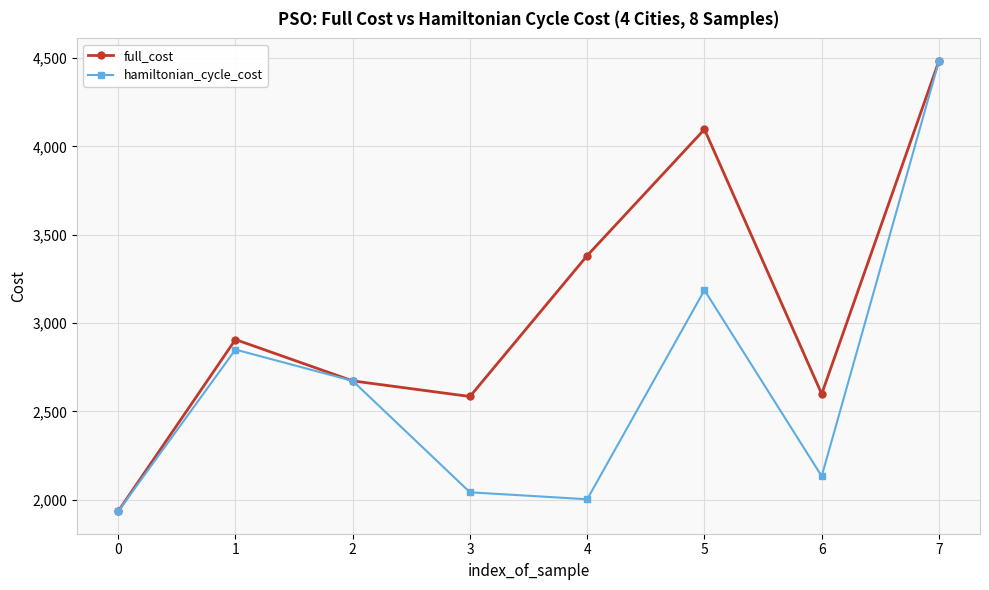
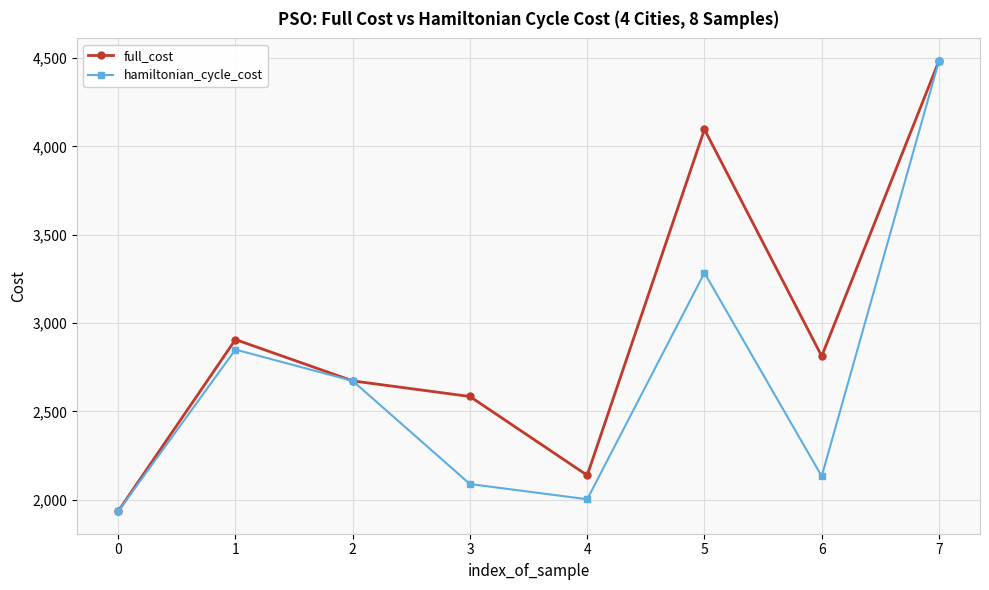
hamiltonian_cycle_cost, 3: 2,040 -> 2,090
full_cost, 4: 3,380 -> 2,140
hamiltonian_cycle_cost, 5: 3,190 -> 3,280
full_cost, 6: 2,600 -> 2,810
